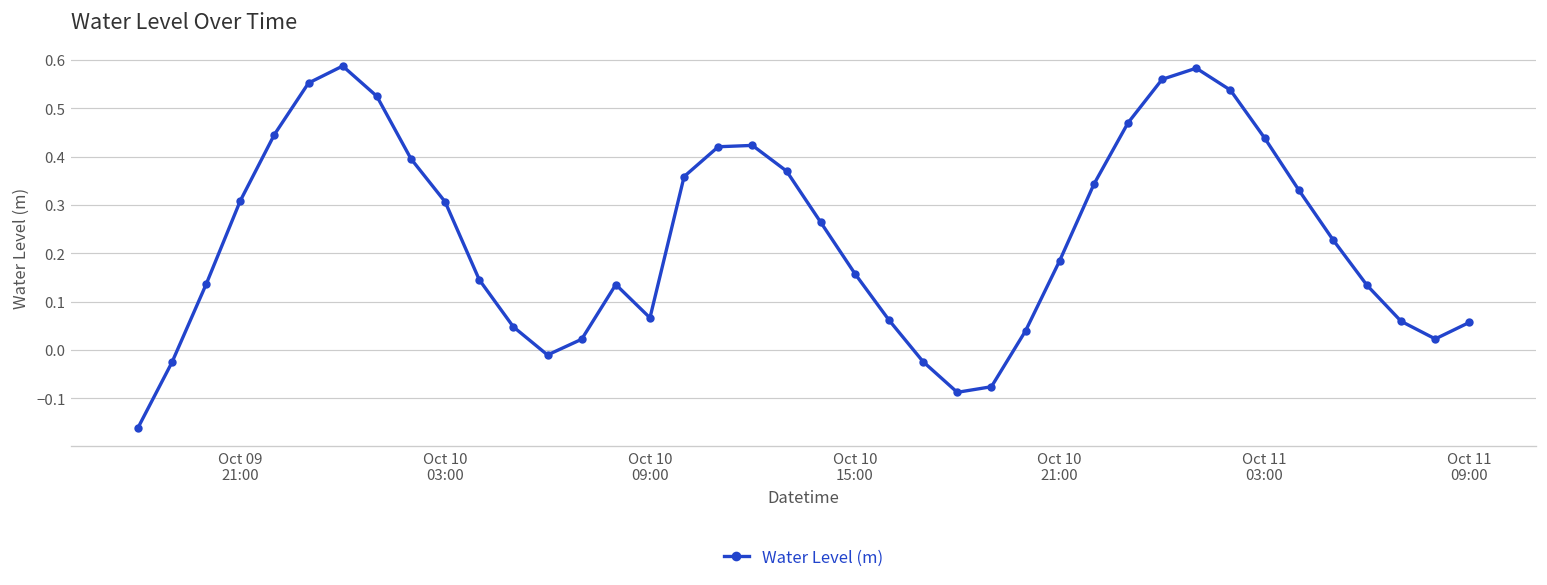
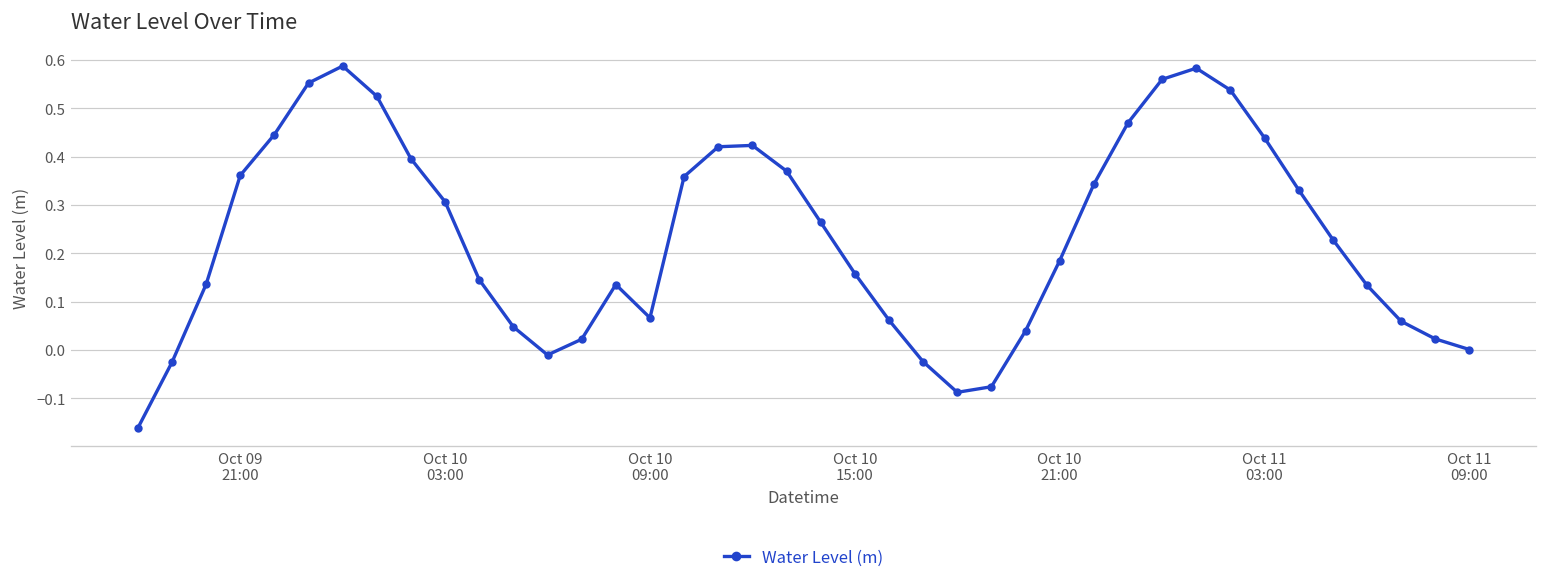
Oct 09 21:00: 0.31 -> 0.36
Oct 11 09:00: 0.06 -> 0.00
